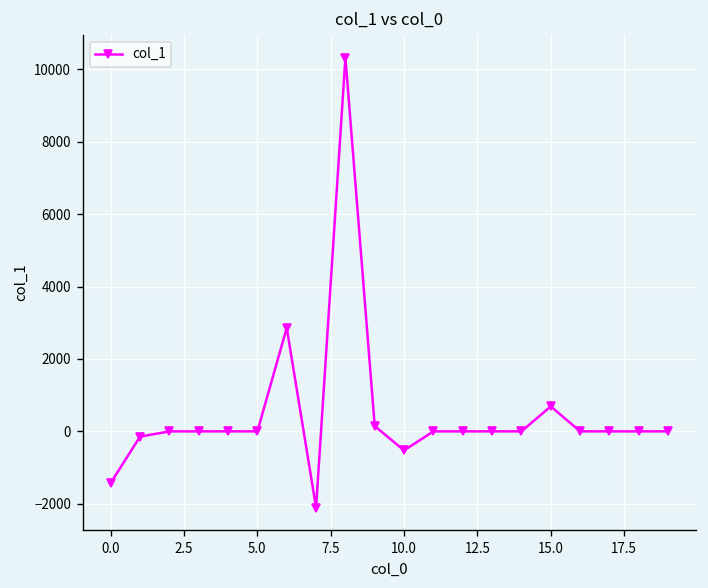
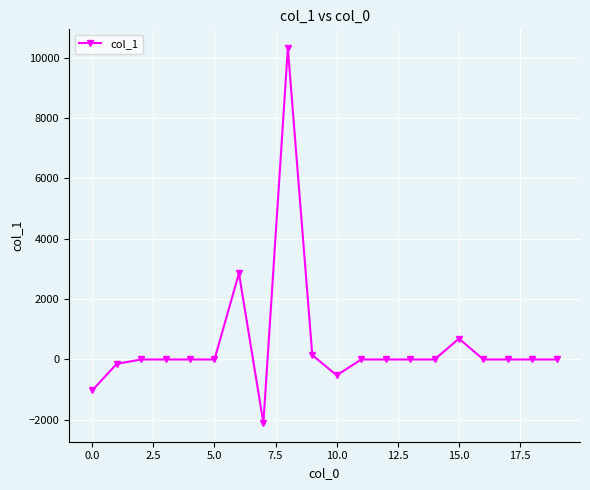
0.0: -1400 -> -1000
